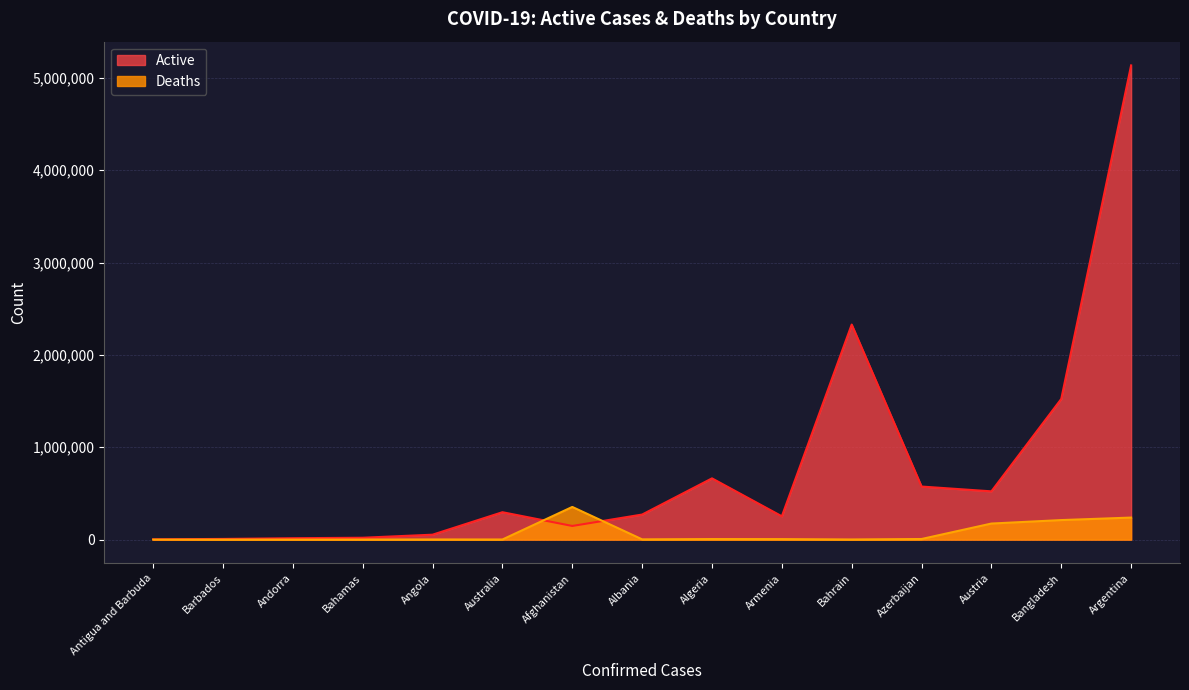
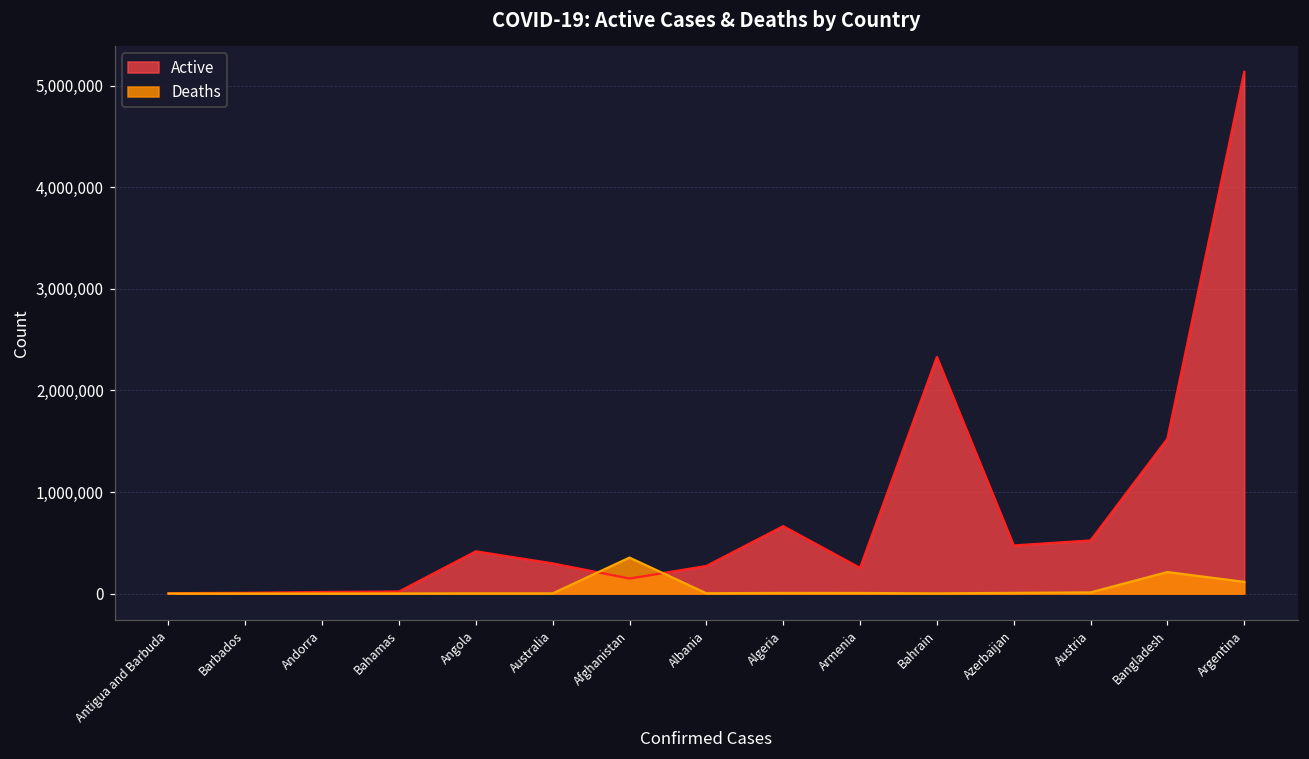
Active, Angola: 100,000 -> 400,000
Active, Azerbaijan: 600,000 -> 500,000
Deaths, Austria: 200,000 -> 0
Deaths, Argentina: 200,000 -> 100,000
